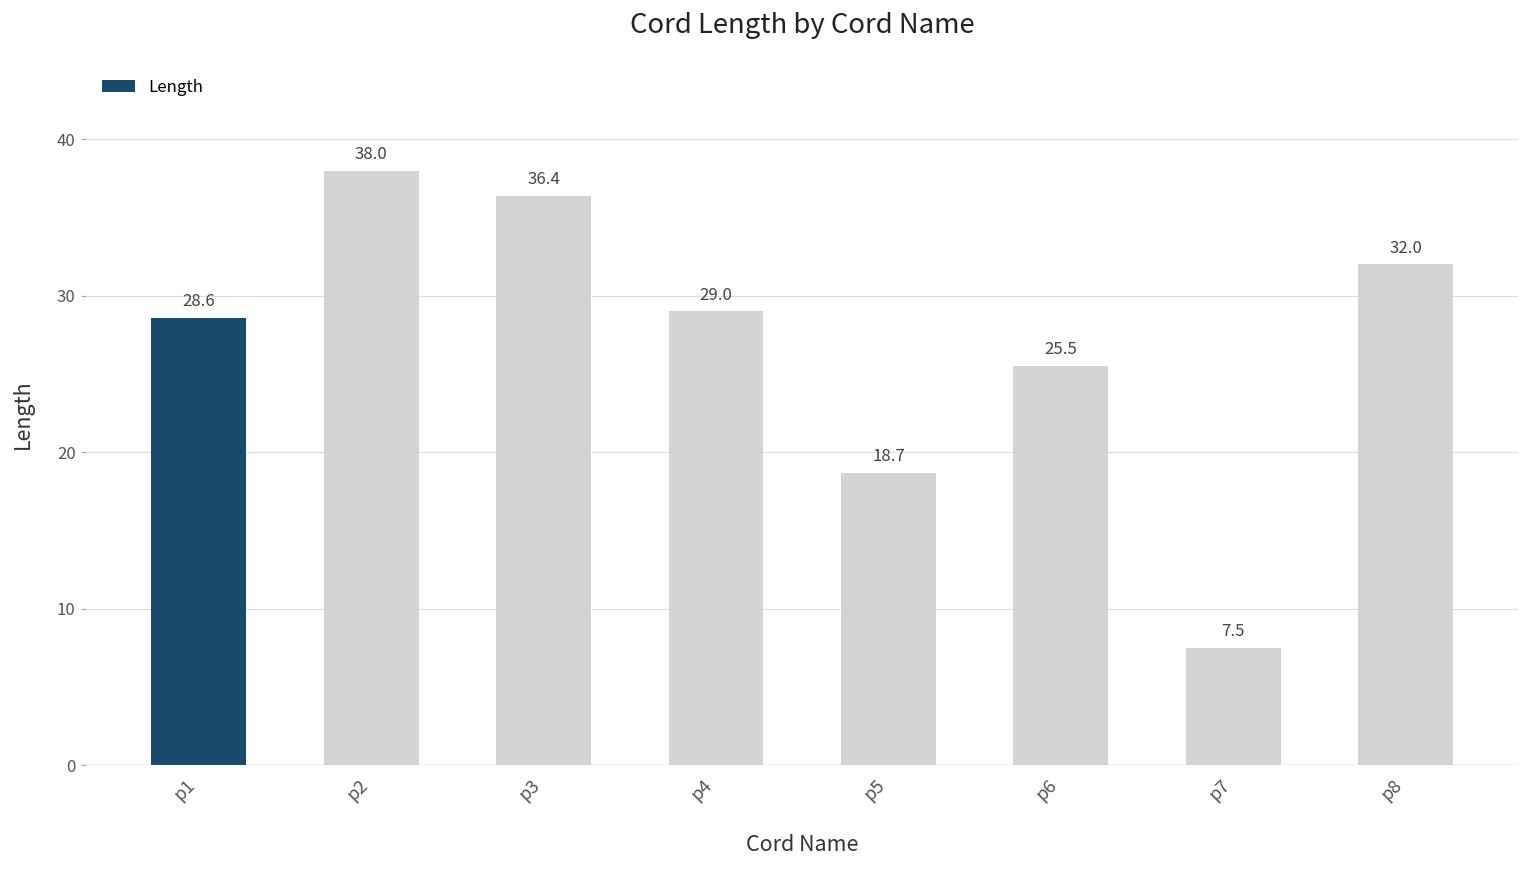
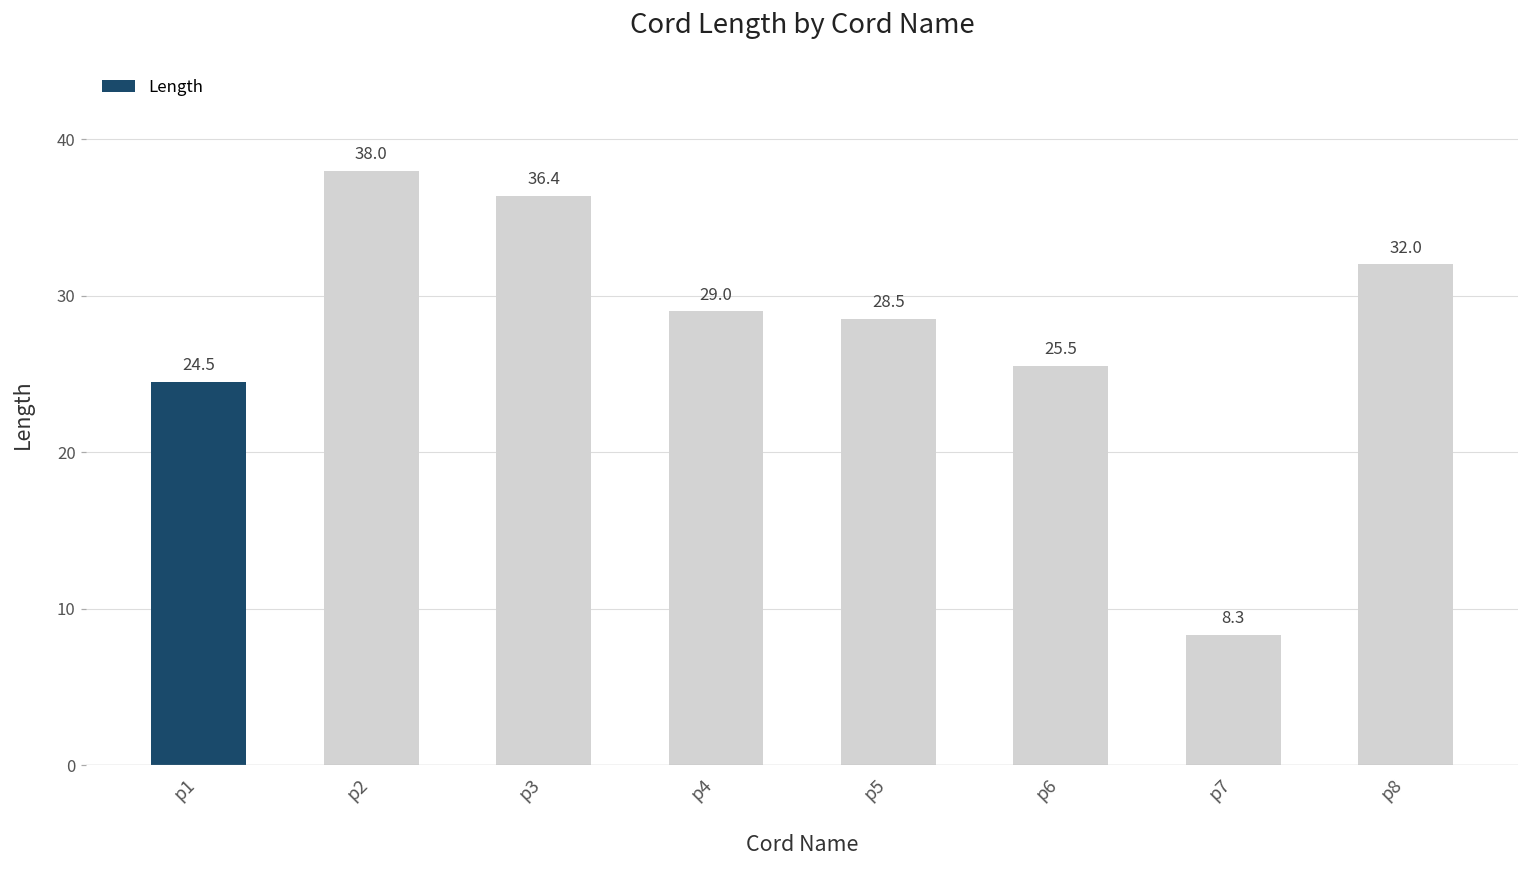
p1: 28.6 -> 24.5
p5: 18.7 -> 28.5
p7: 7.5 -> 8.3
